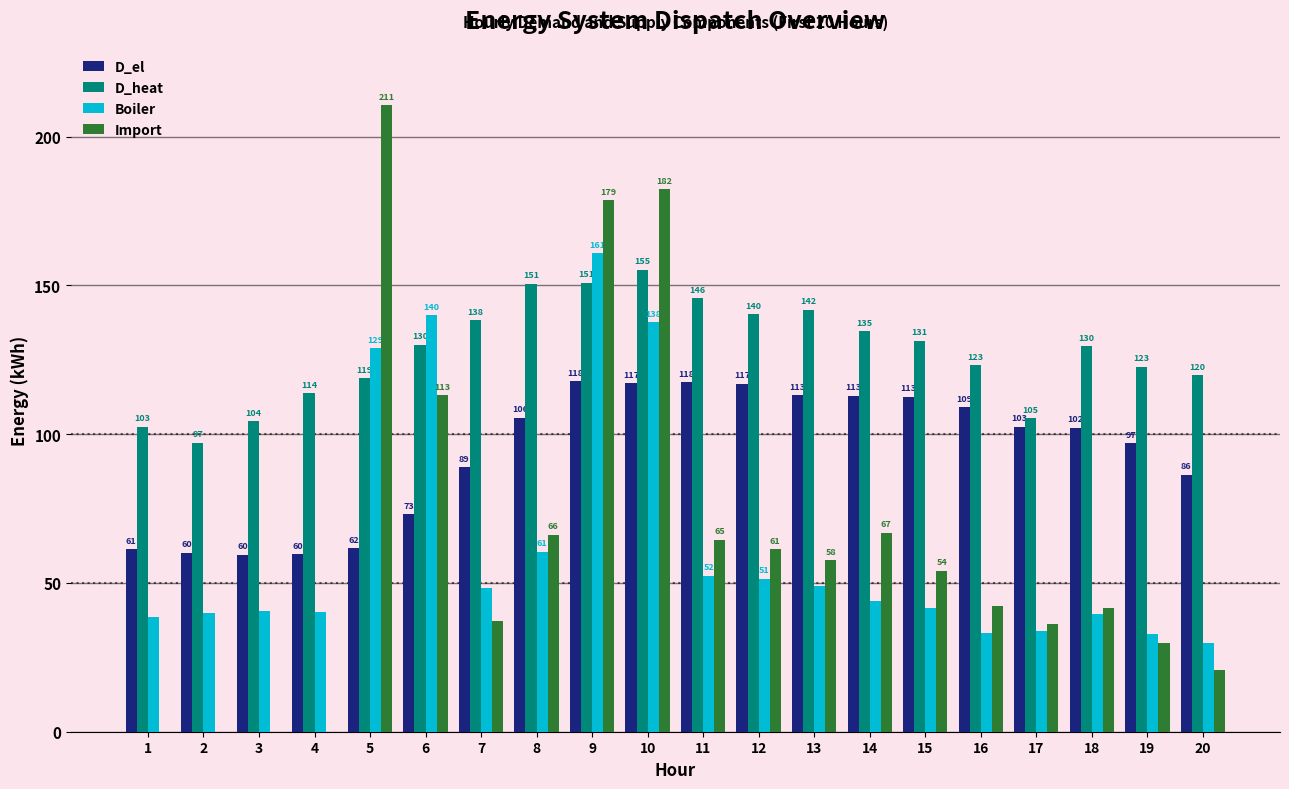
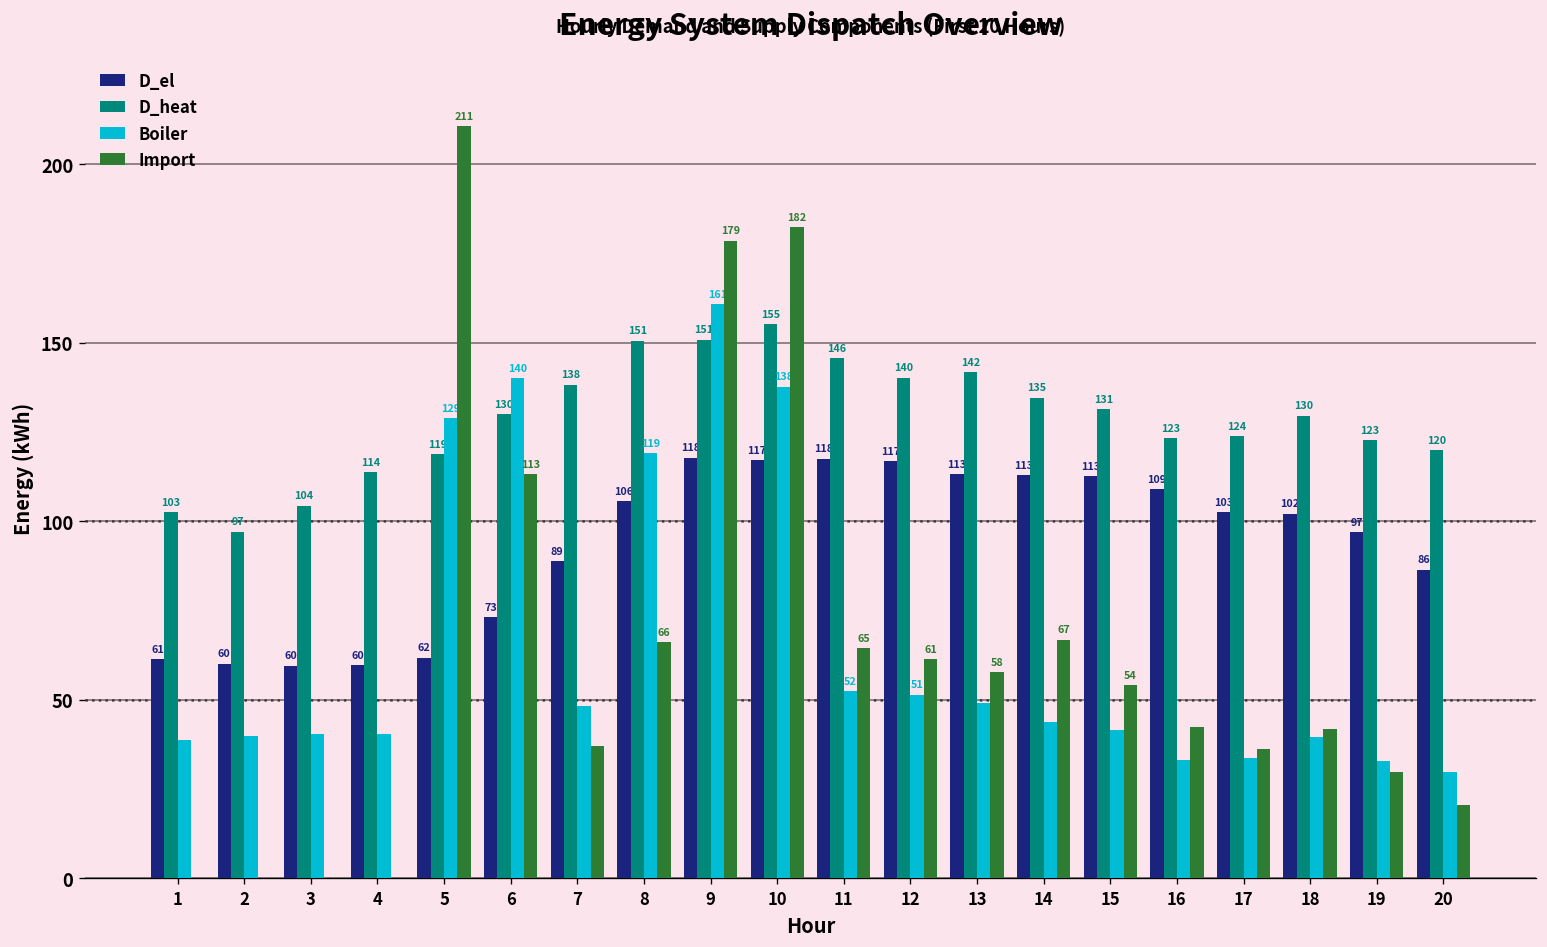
Boiler, 8: 61 -> 119
D_heat, 17: 105 -> 124
